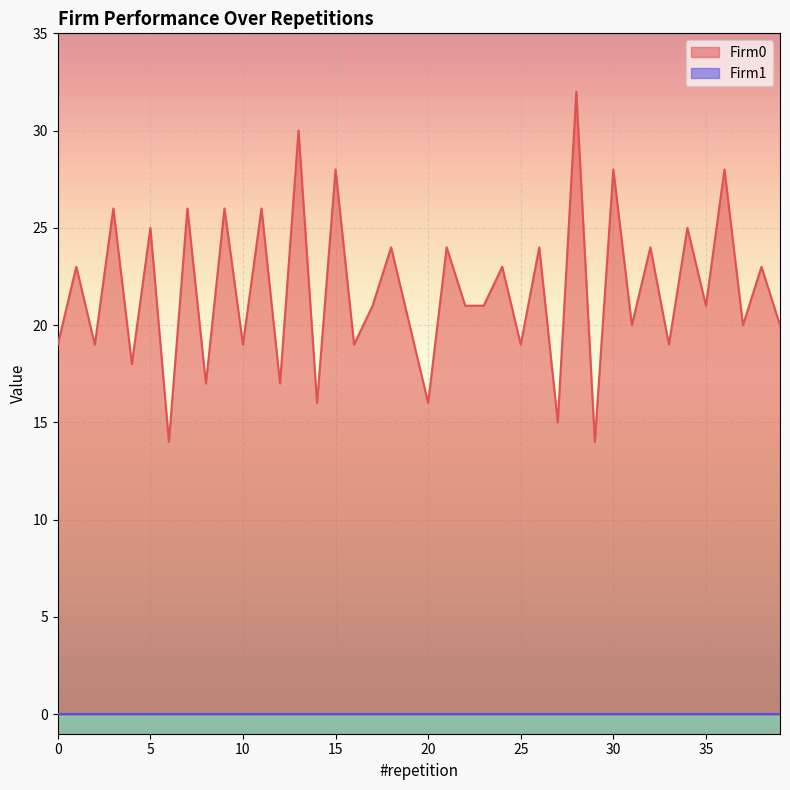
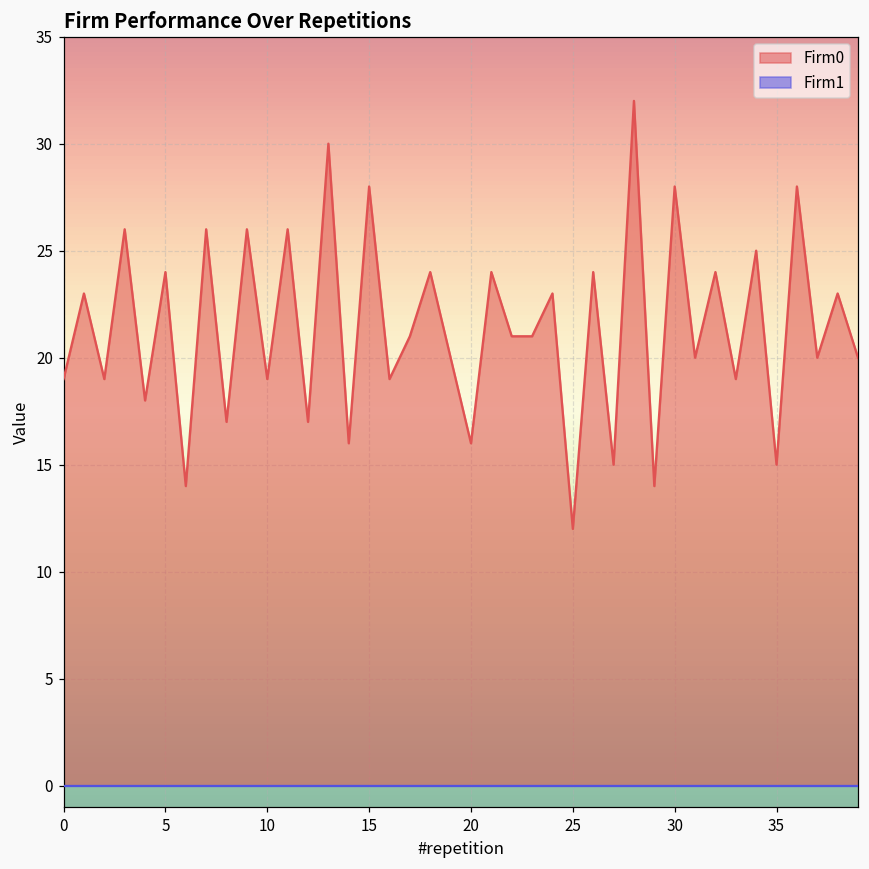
Firm0, 5: 25 -> 24
Firm0, 25: 19 -> 12
Firm0, 35: 21 -> 15
